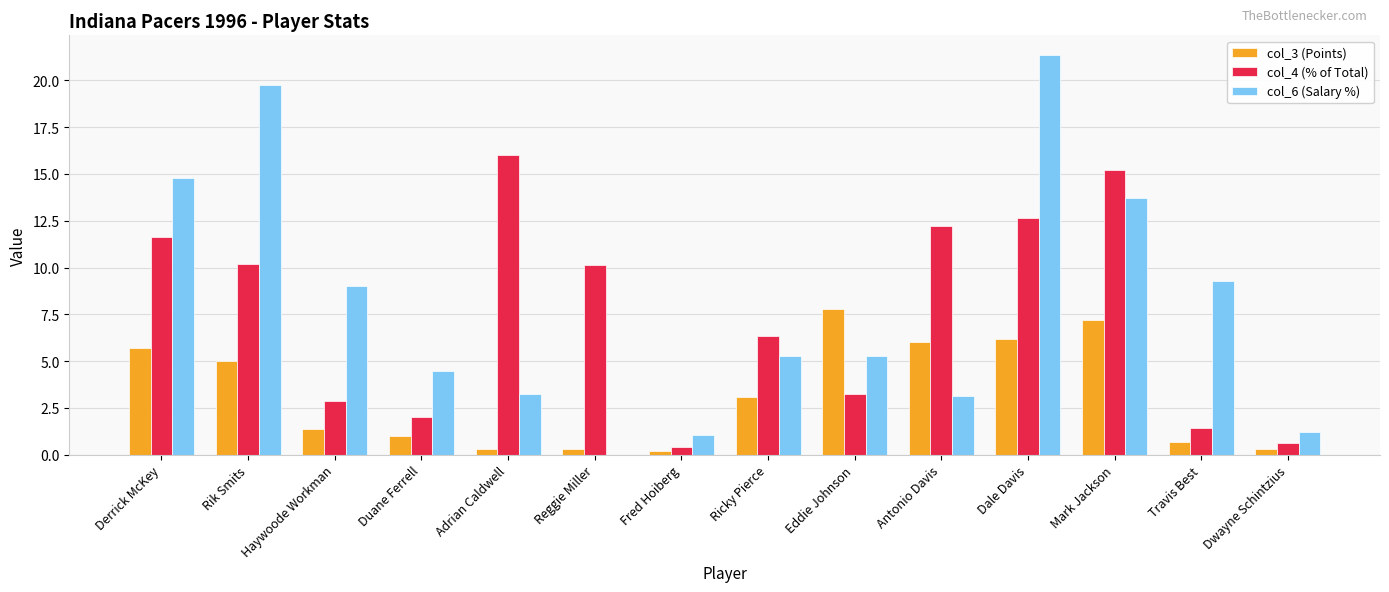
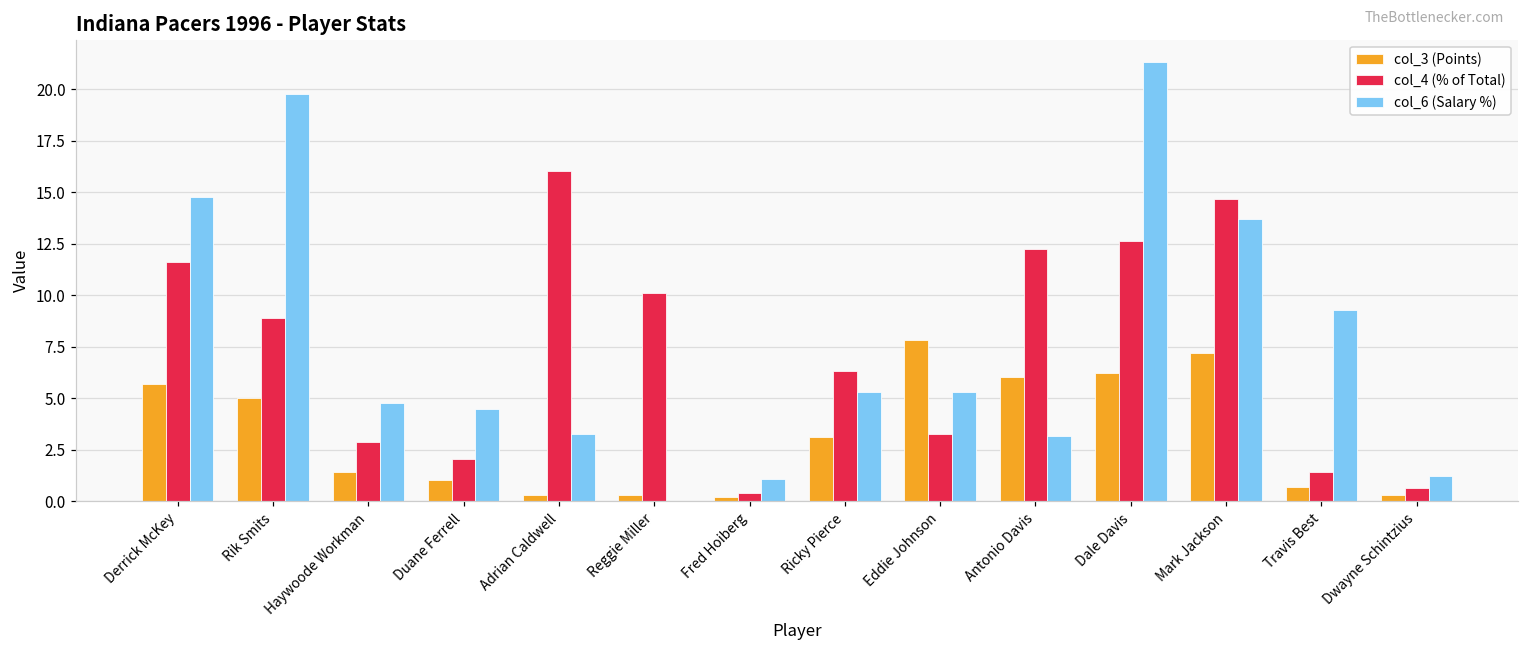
col_4 (% of Total), Rik Smits: 10.2 -> 8.9
col_6 (Salary %), Haywoode Workman: 9.0 -> 4.7
col_4 (% of Total), Mark Jackson: 15.2 -> 14.7
